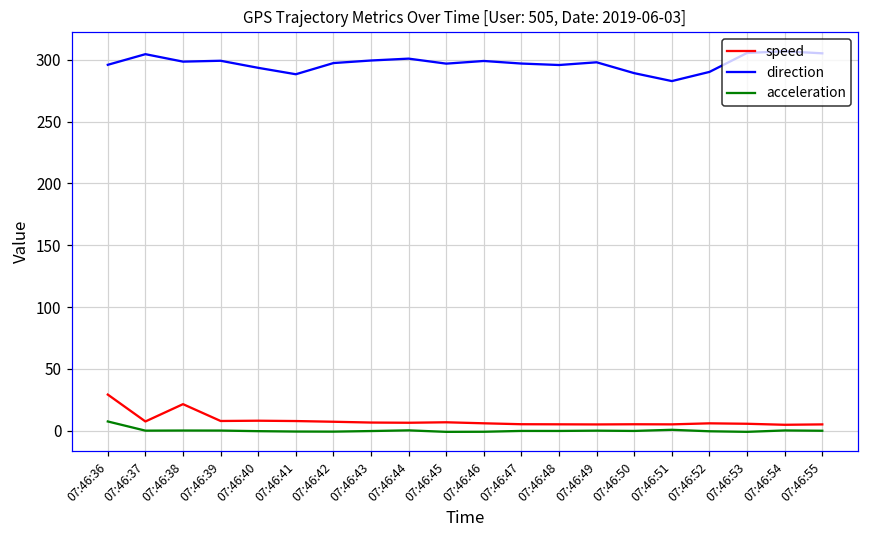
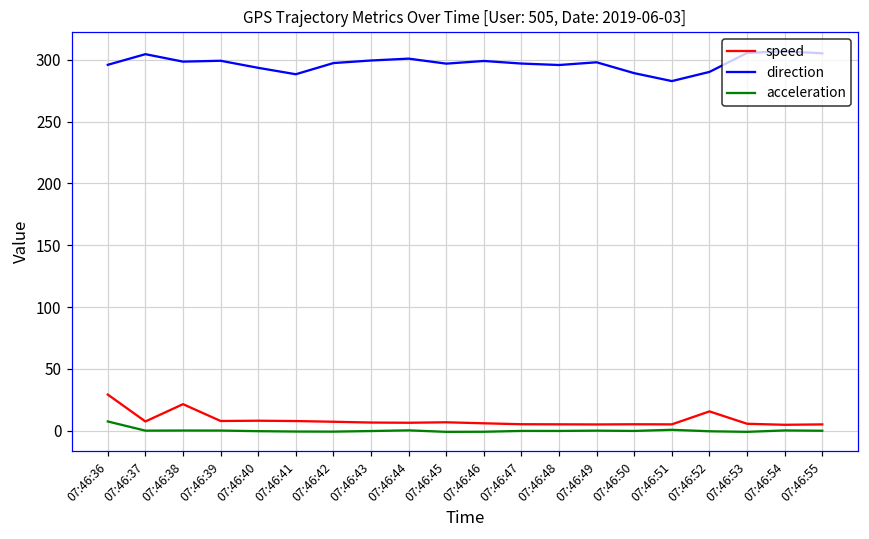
speed, 07:46:52: 6 -> 16
